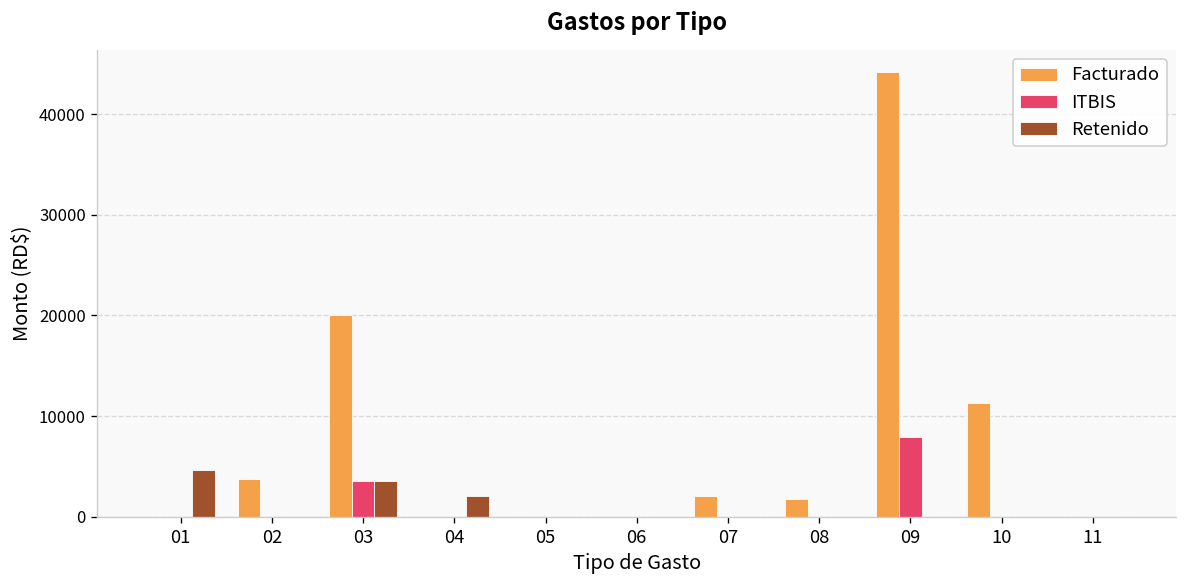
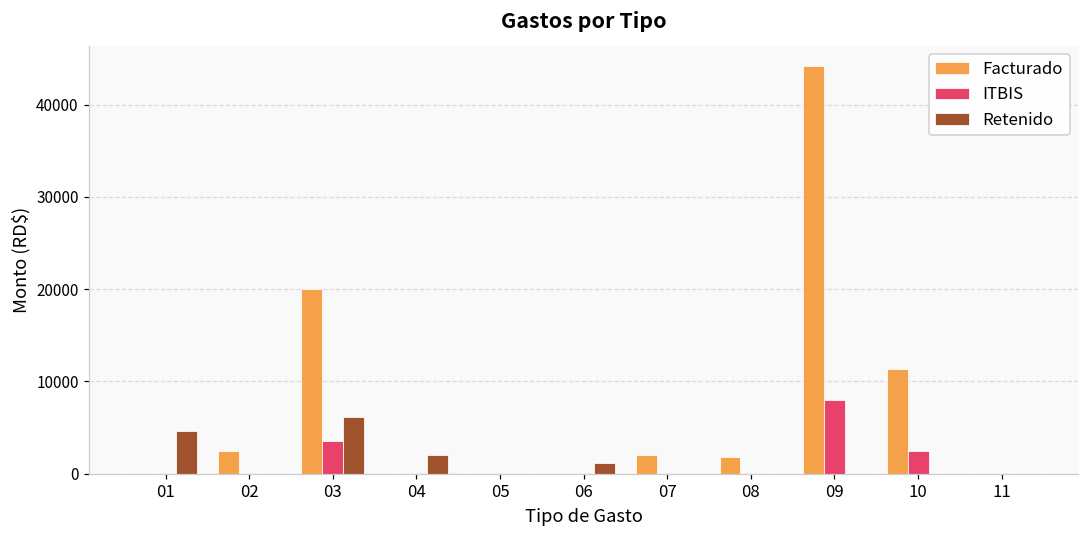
Facturado, 02: 4000 -> 2000
Retenido, 03: 4000 -> 6000
Retenido, 06: 0 -> 1000
ITBIS, 10: 0 -> 2000
